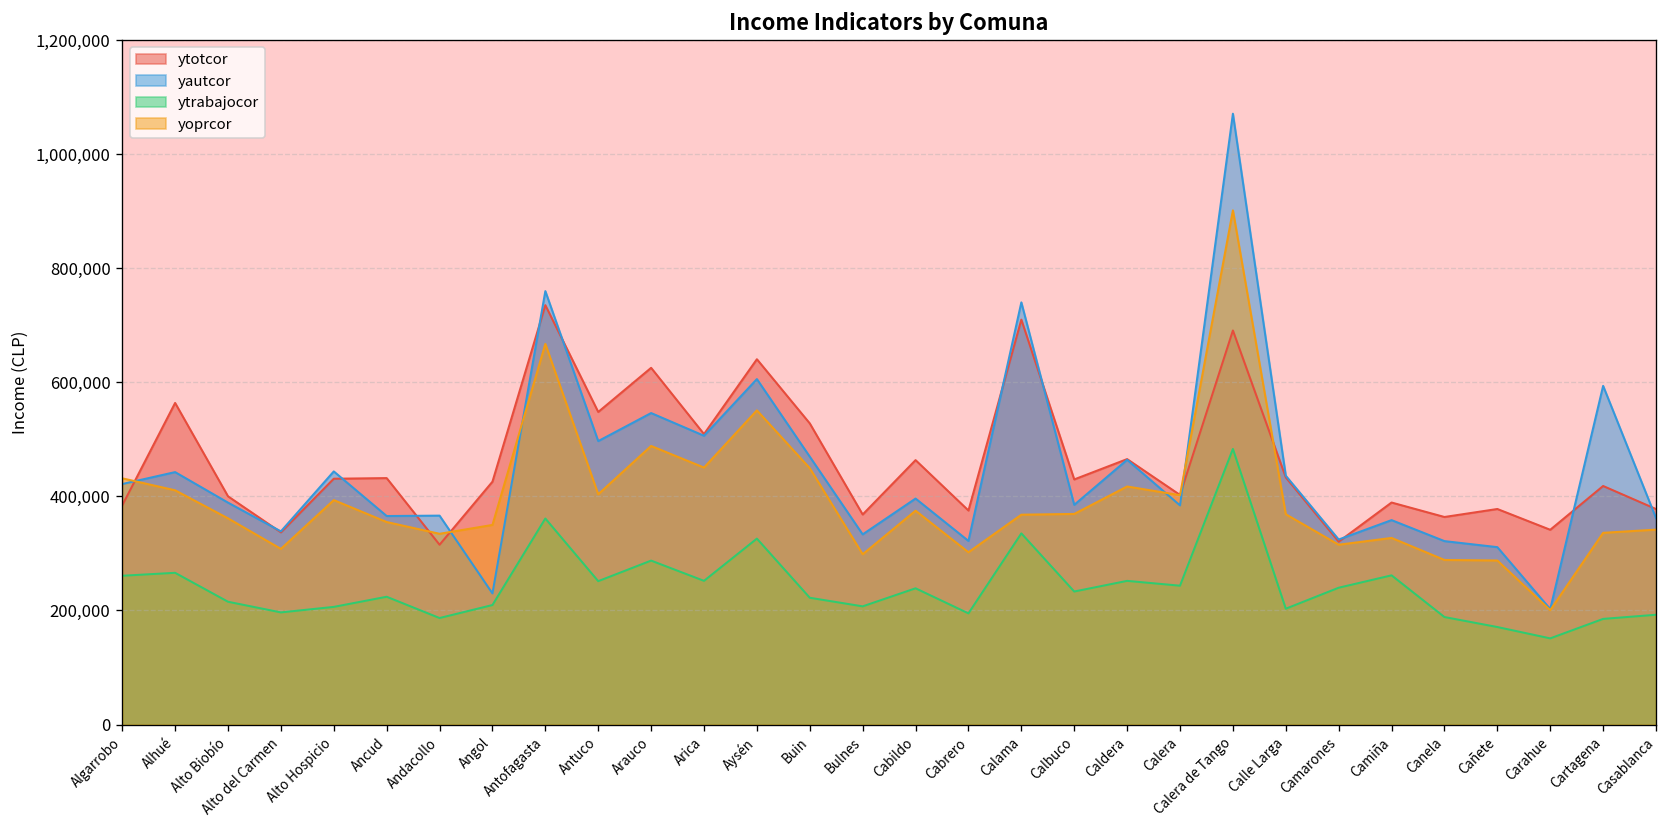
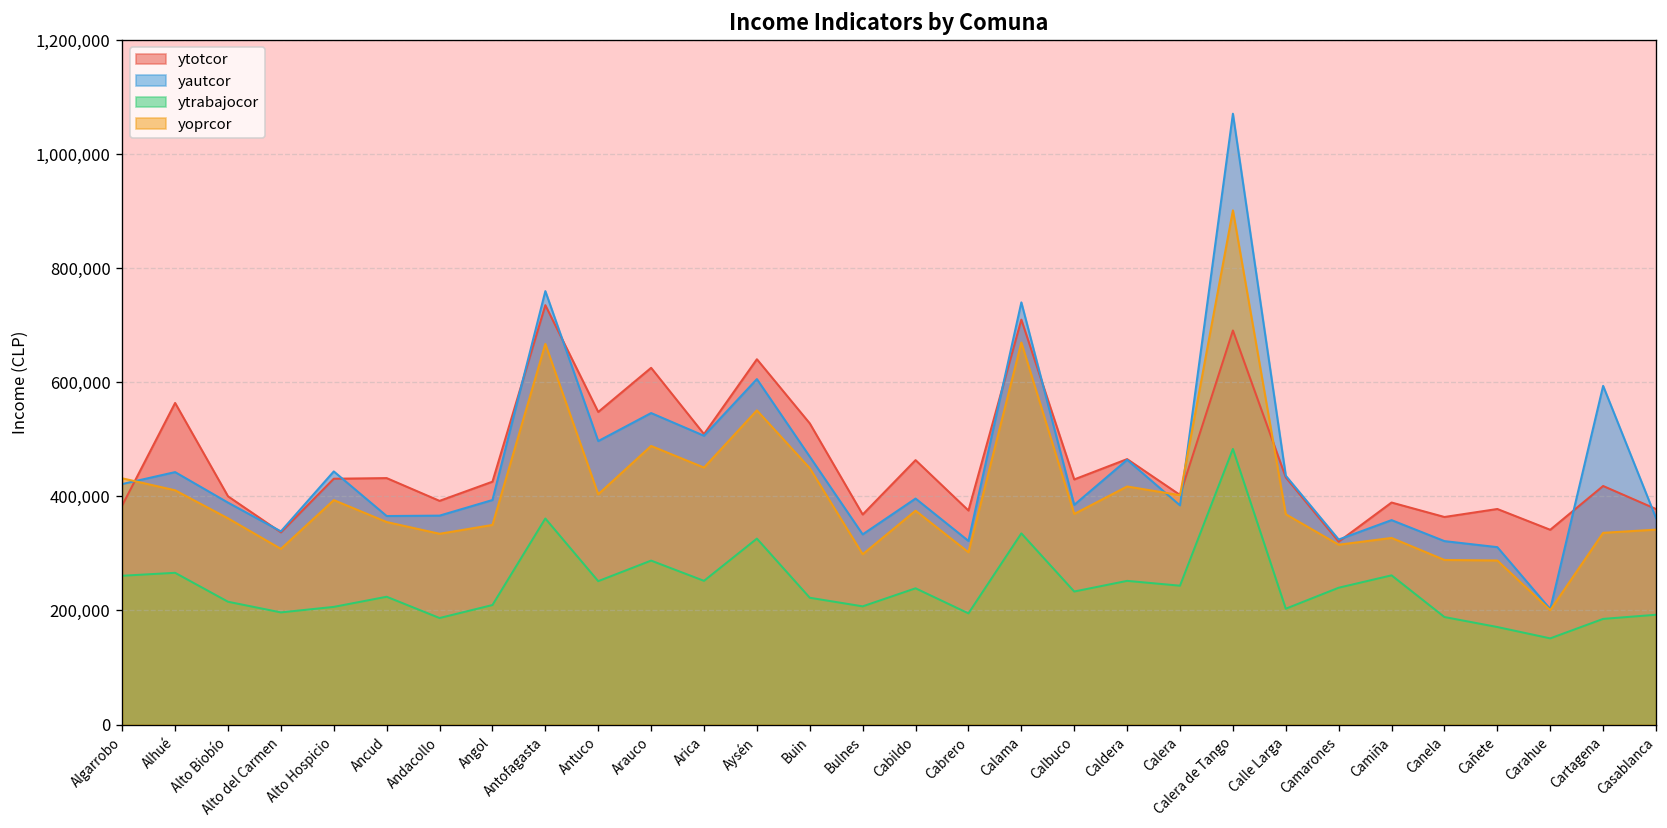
ytotcor, Andacollo: 320,000 -> 390,000
yautcor, Angol: 230,000 -> 390,000
yoprcor, Calama: 370,000 -> 670,000
